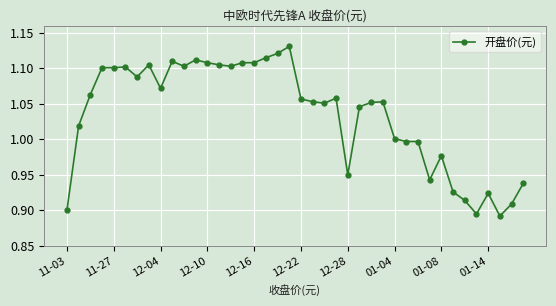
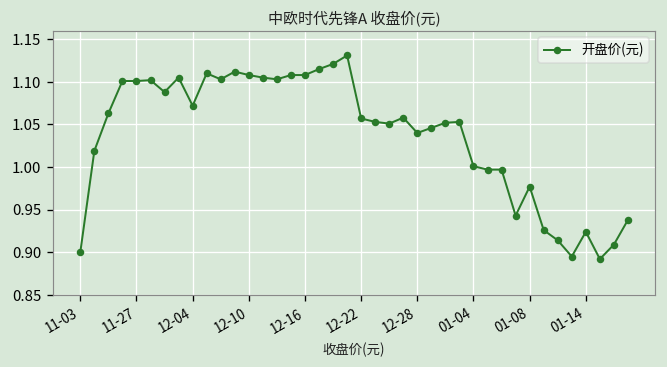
12-28: 0.95 -> 1.04
